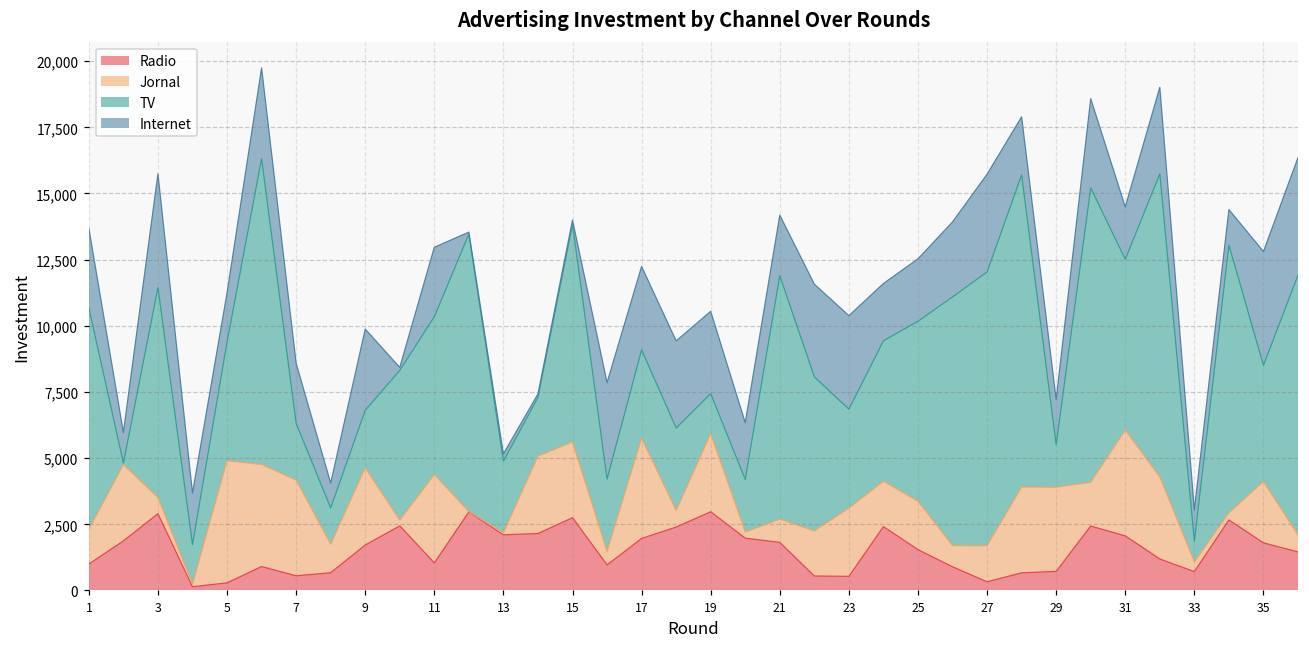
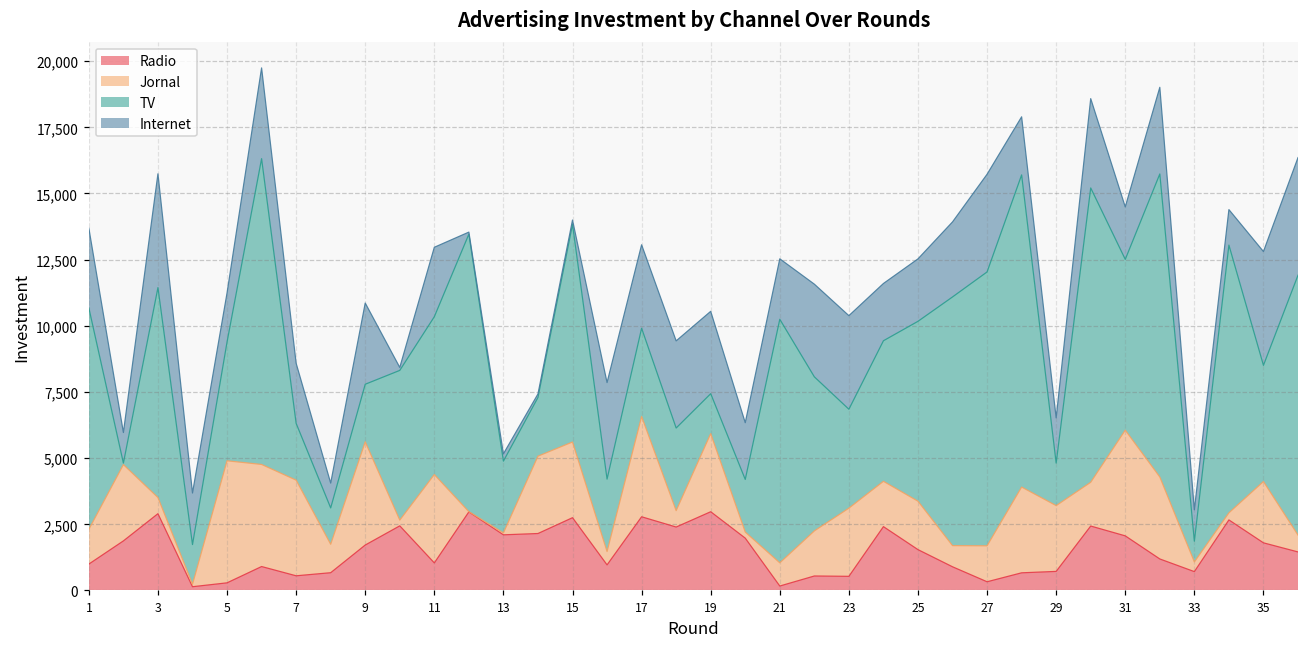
Jornal, 9: 2,900 -> 3,900
Radio, 17: 2,000 -> 2,800
Radio, 21: 1,800 -> 200
Jornal, 29: 3,200 -> 2,500
